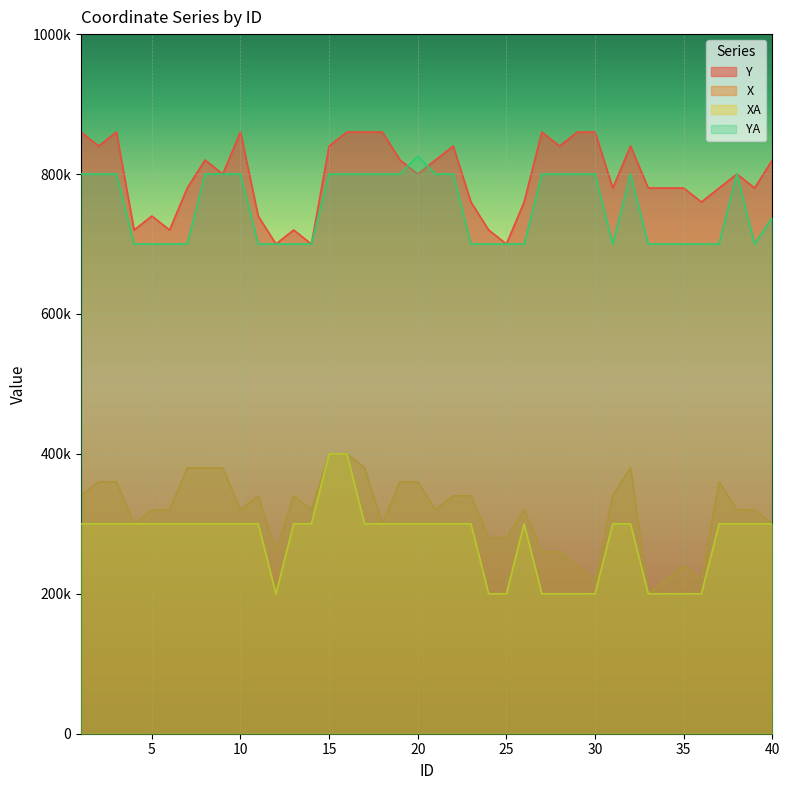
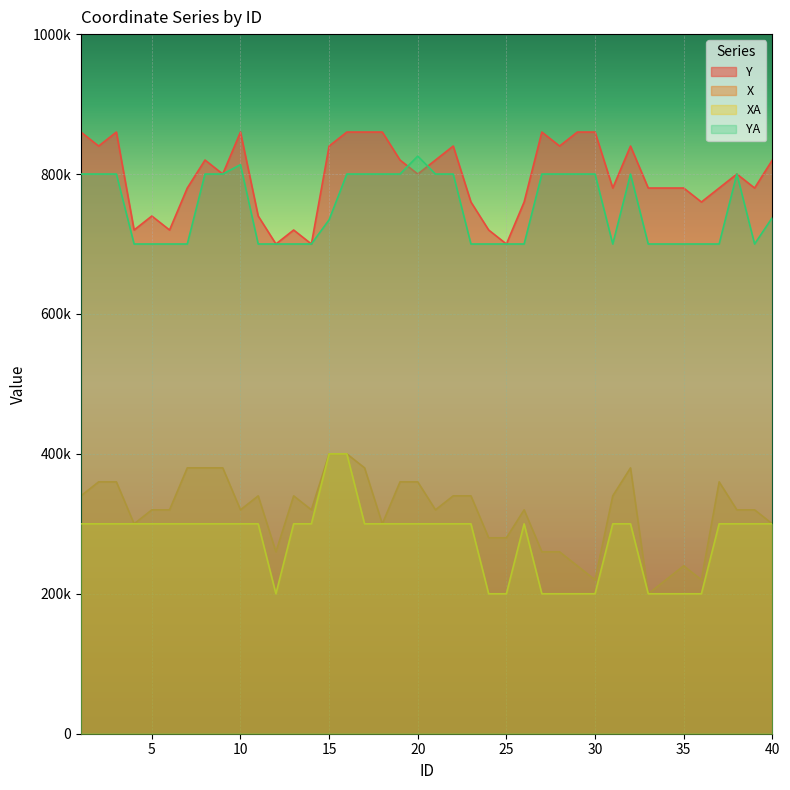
YA, 10: 800000 -> 810000
YA, 15: 800000 -> 730000
